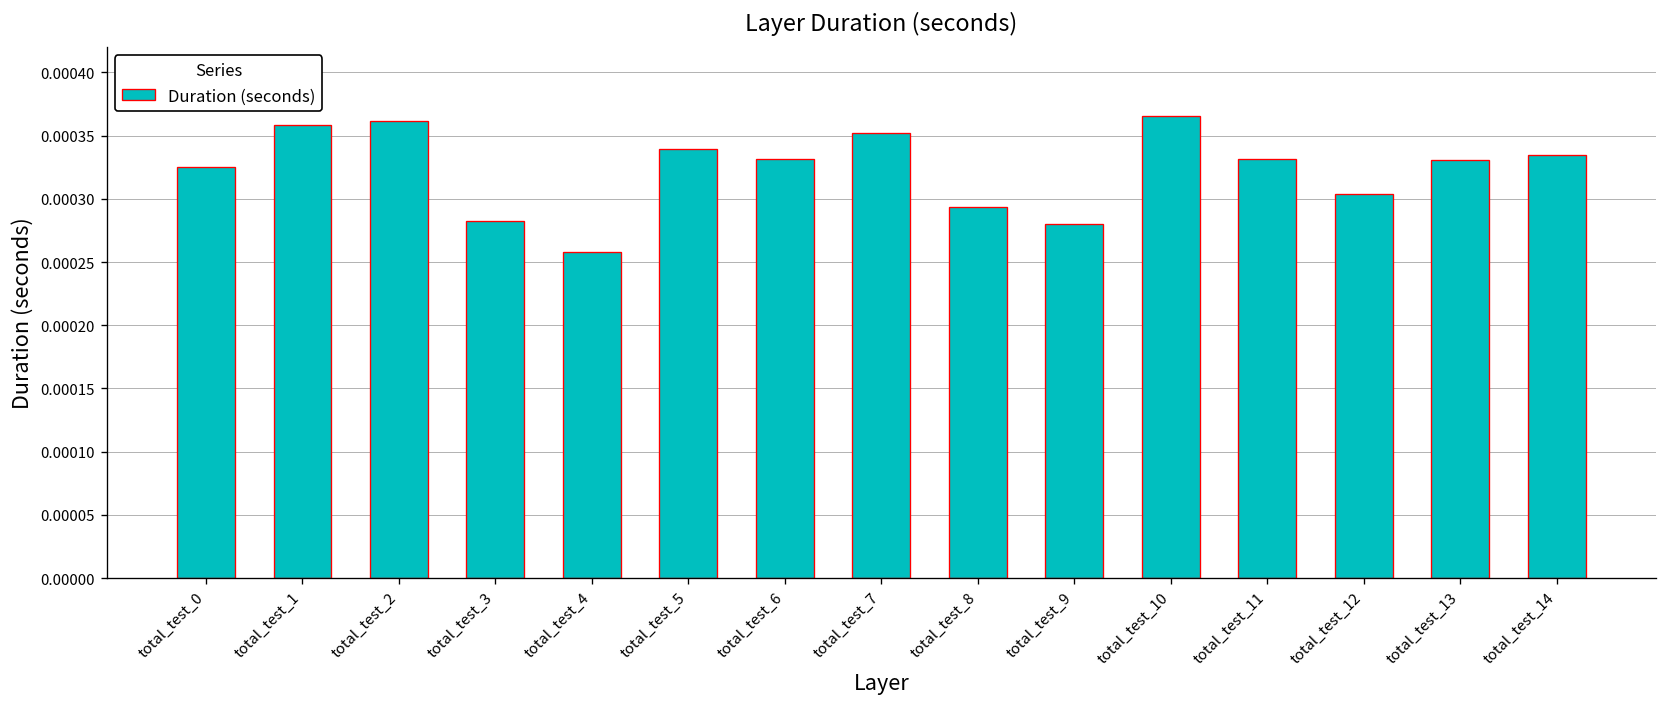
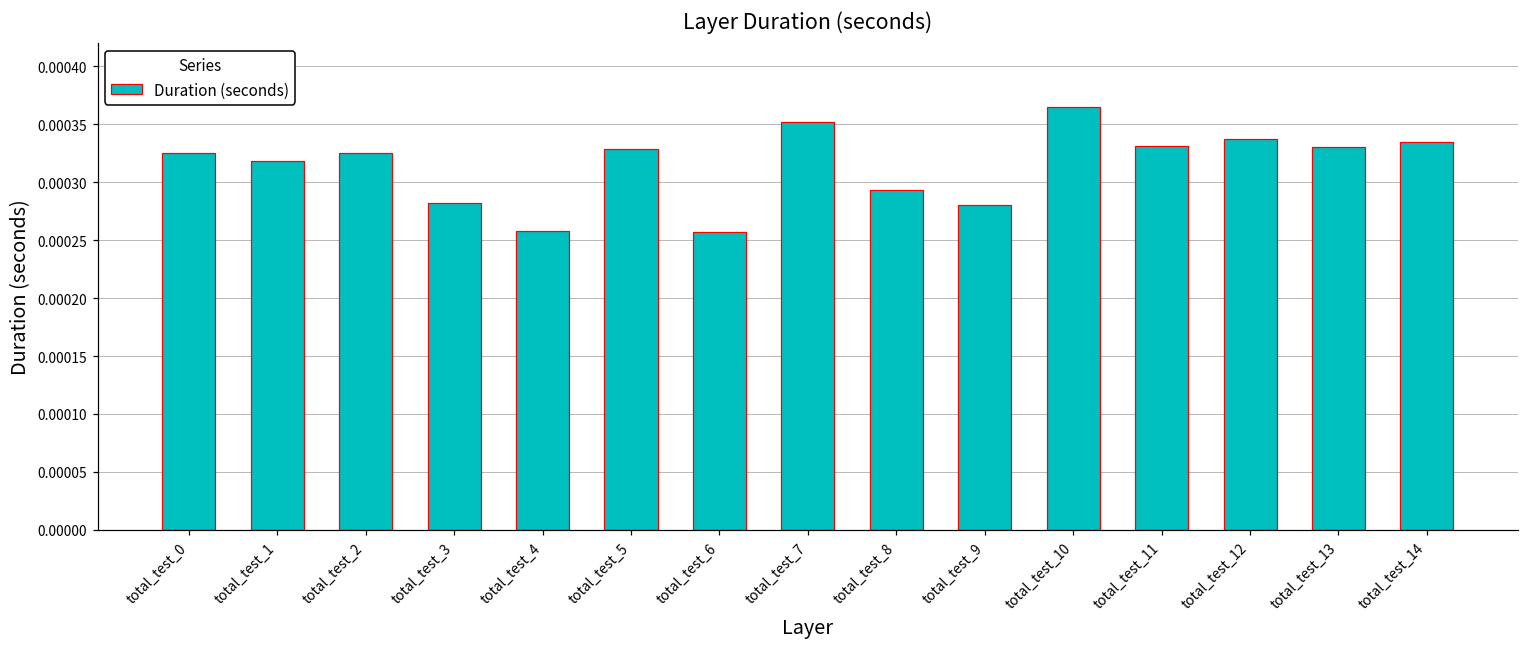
total_test_1: 0.000358 -> 0.000318
total_test_2: 0.000362 -> 0.000326
total_test_5: 0.000339 -> 0.000328
total_test_6: 0.000332 -> 0.000257
total_test_12: 0.000304 -> 0.000338
